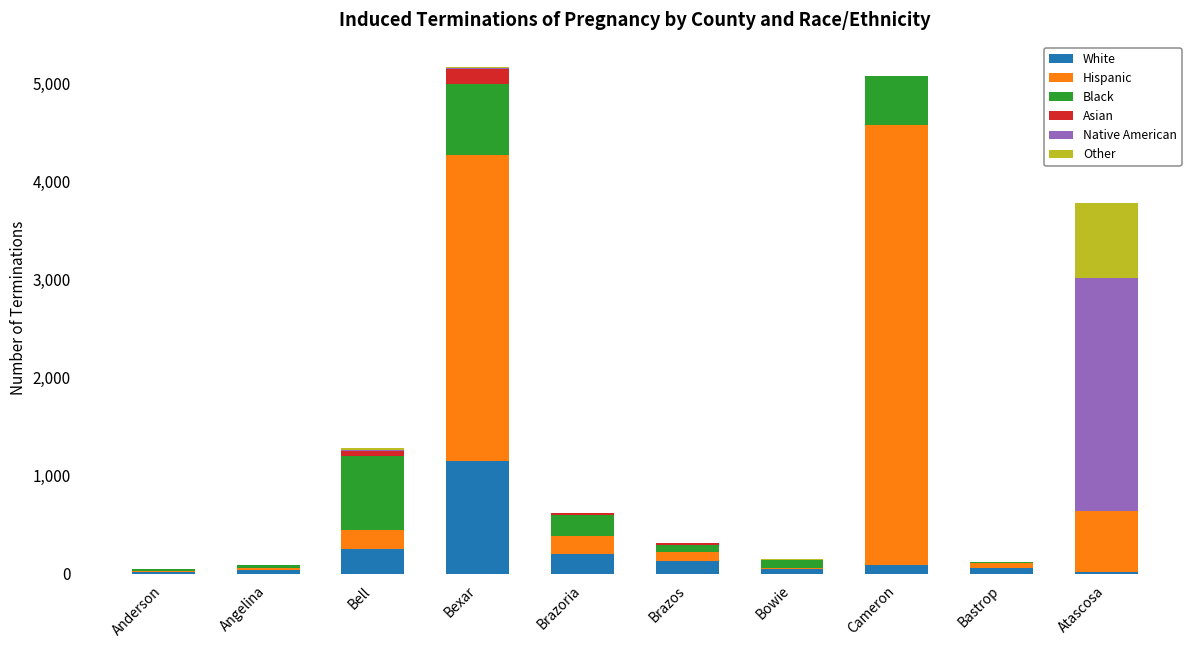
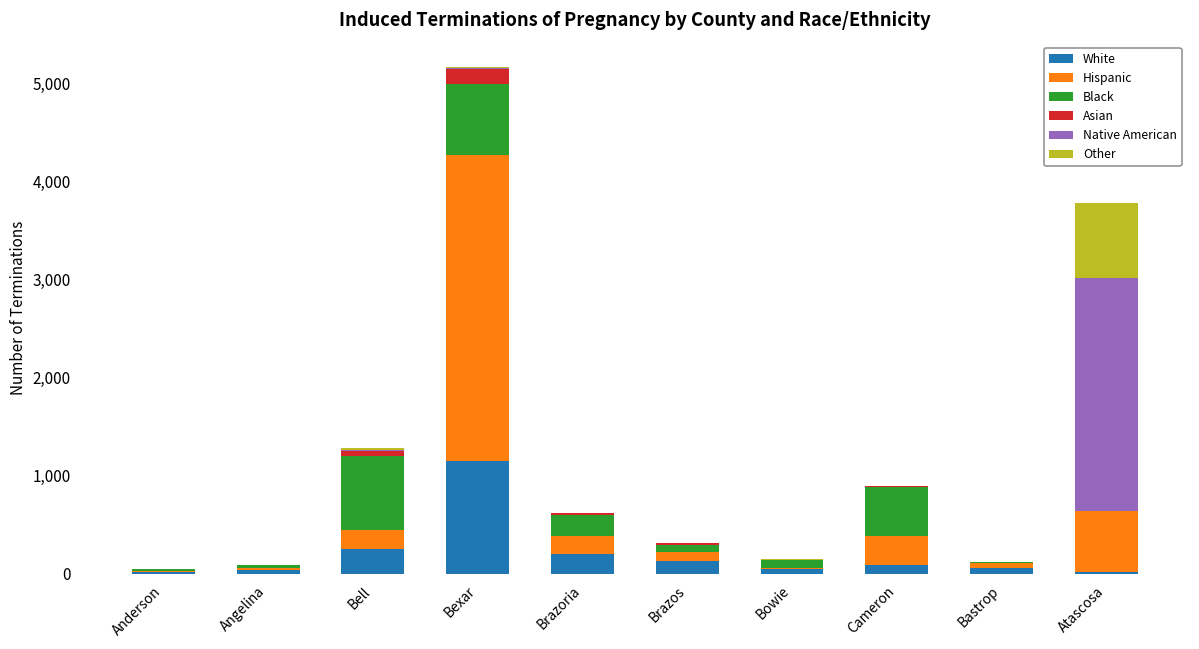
Hispanic, Cameron: 4,500 -> 300
